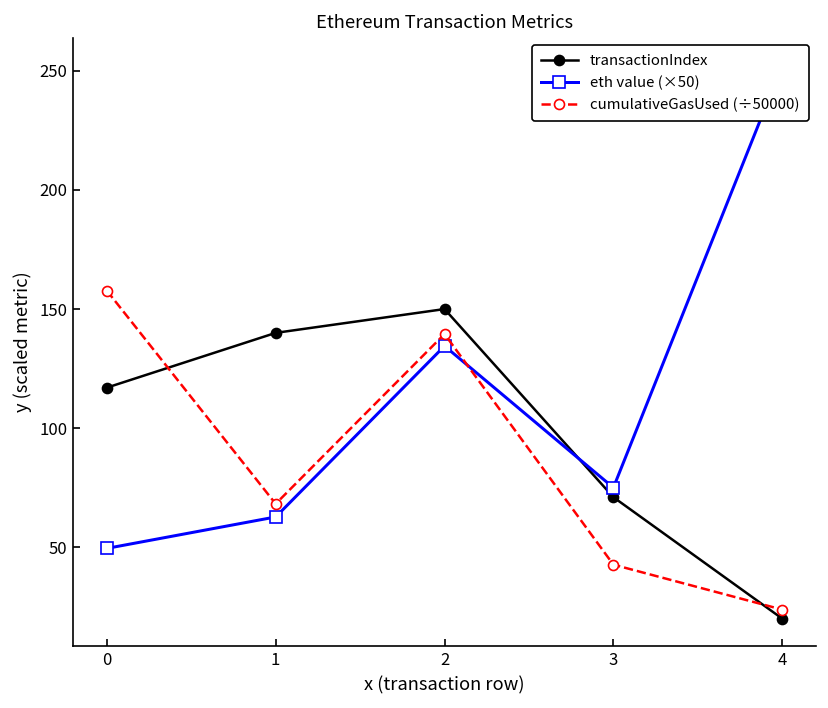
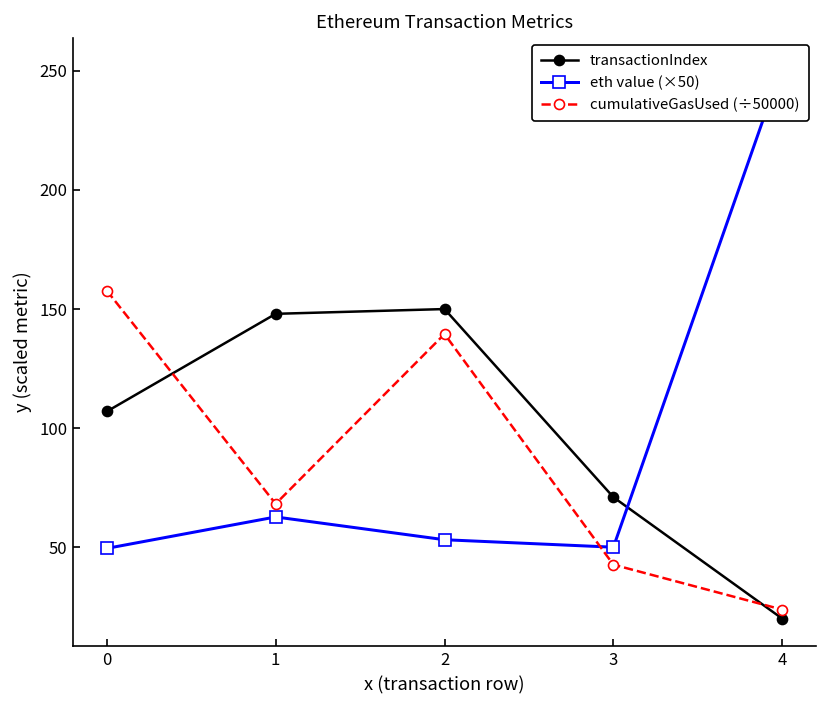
transactionIndex, 0: 117 -> 107
transactionIndex, 1: 140 -> 148
eth value (×50), 2: 134 -> 53
eth value (×50), 3: 75 -> 50
